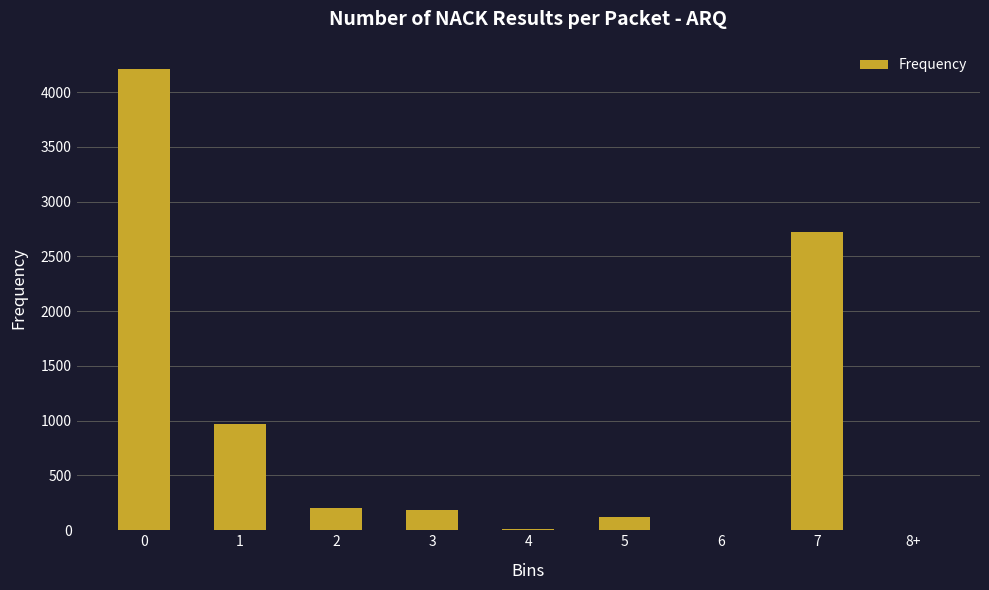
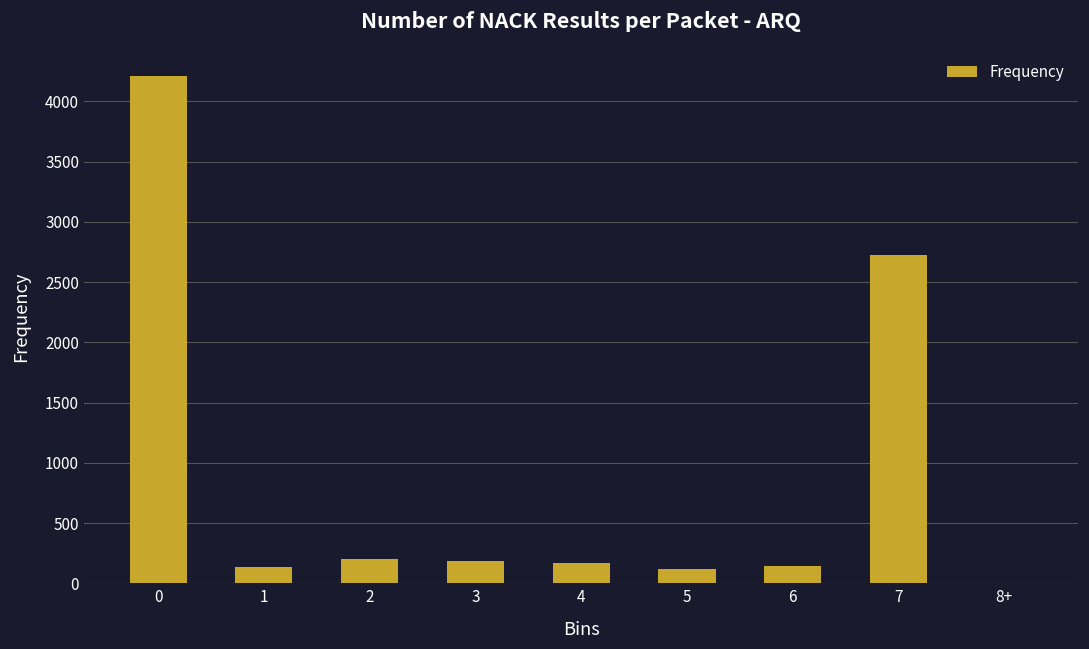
1: 970 -> 140
4: 10 -> 170
6: 0 -> 140
